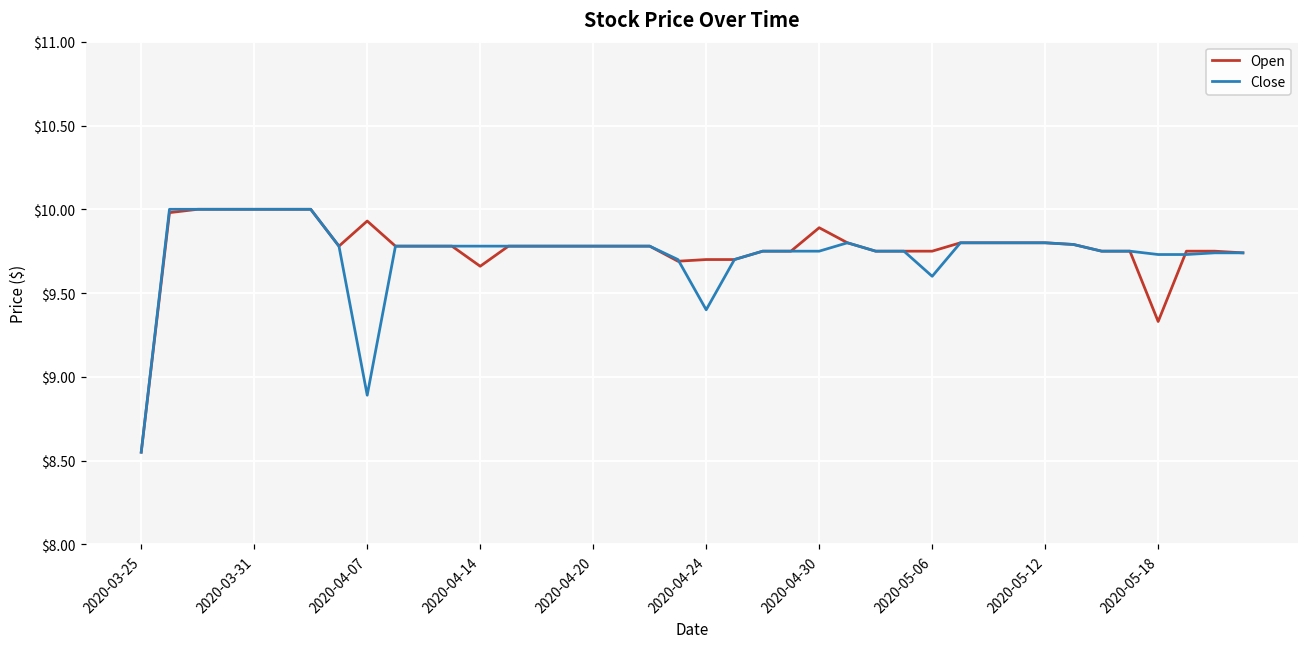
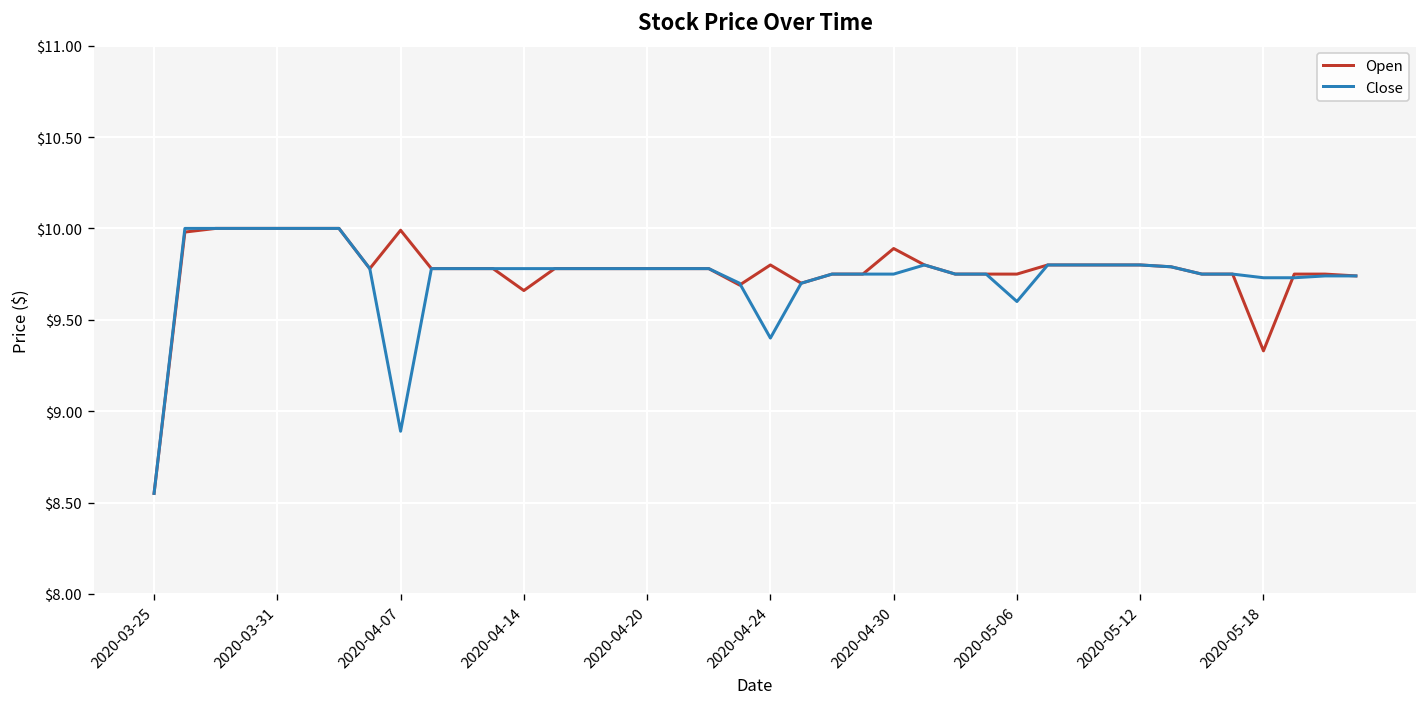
Open, 2020-04-07: $9.93 -> $9.99
Open, 2020-04-24: $9.7 -> $9.8
